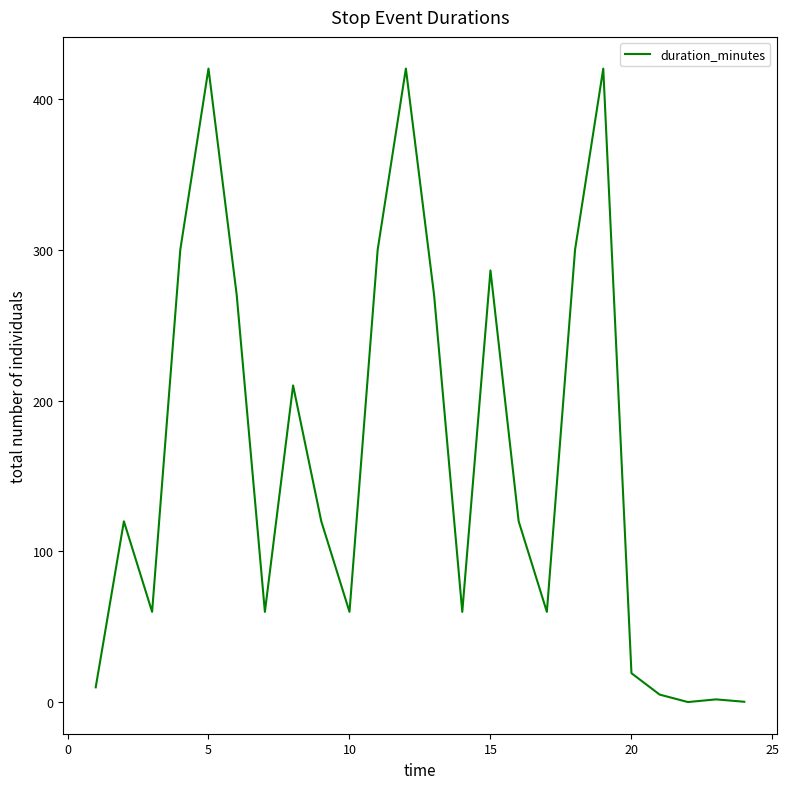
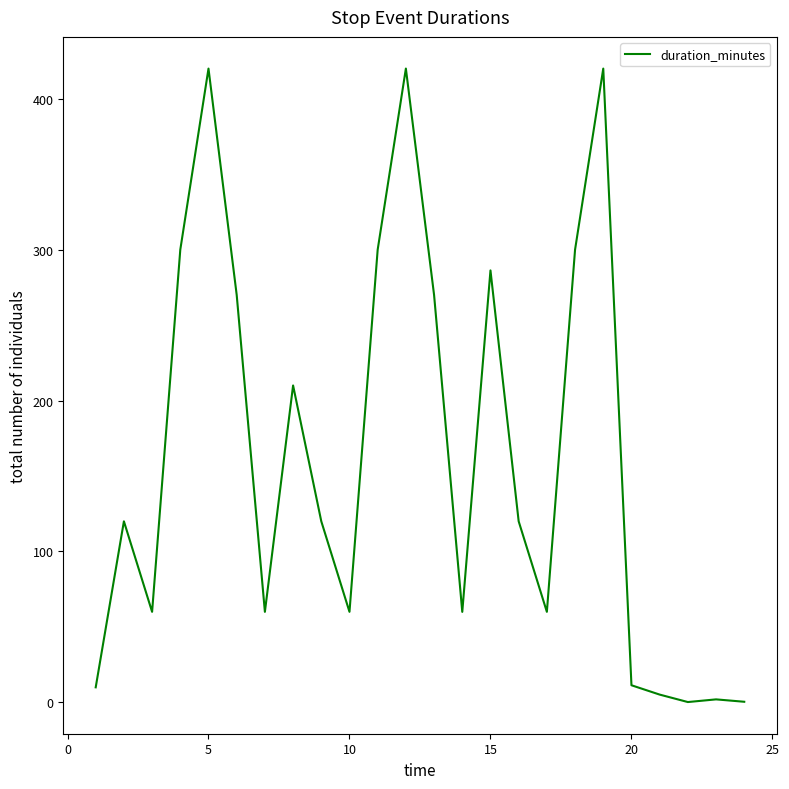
20: 19 -> 11
